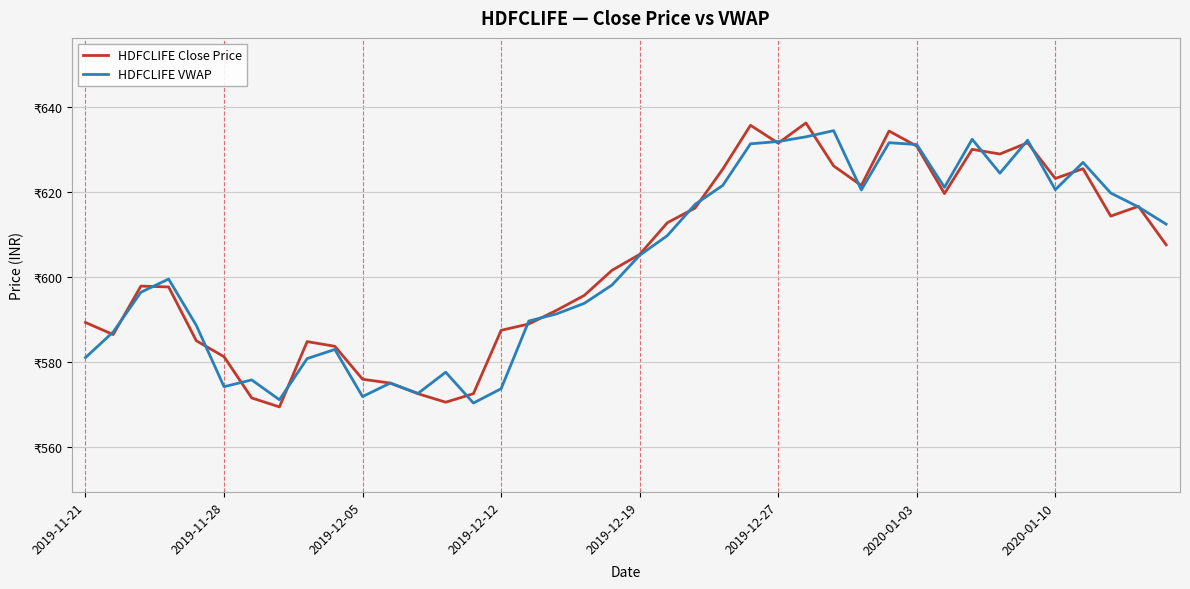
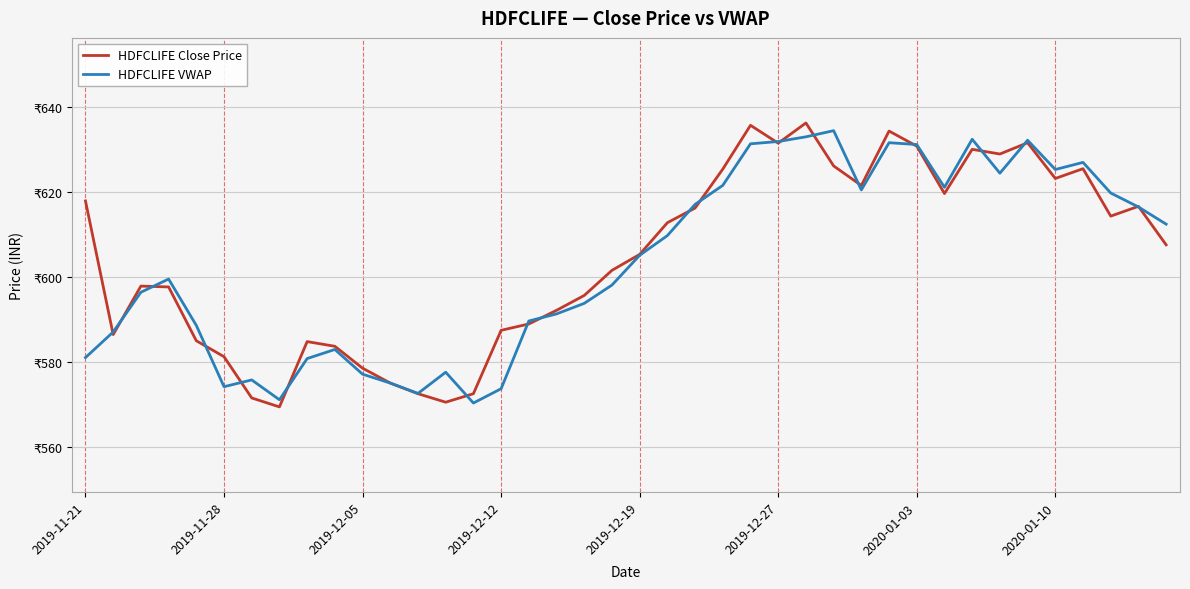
HDFCLIFE Close Price, 2019-11-21: ₹589 -> ₹618
HDFCLIFE Close Price, 2019-12-05: ₹576 -> ₹579
HDFCLIFE VWAP, 2019-12-05: ₹572 -> ₹577
HDFCLIFE VWAP, 2020-01-10: ₹620 -> ₹625
